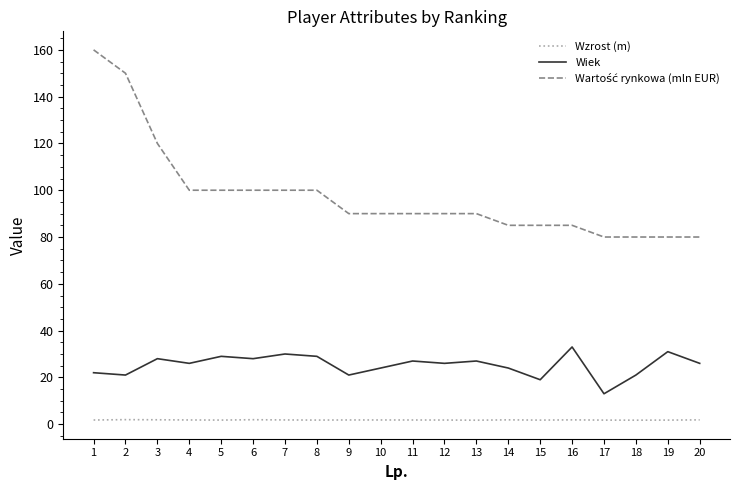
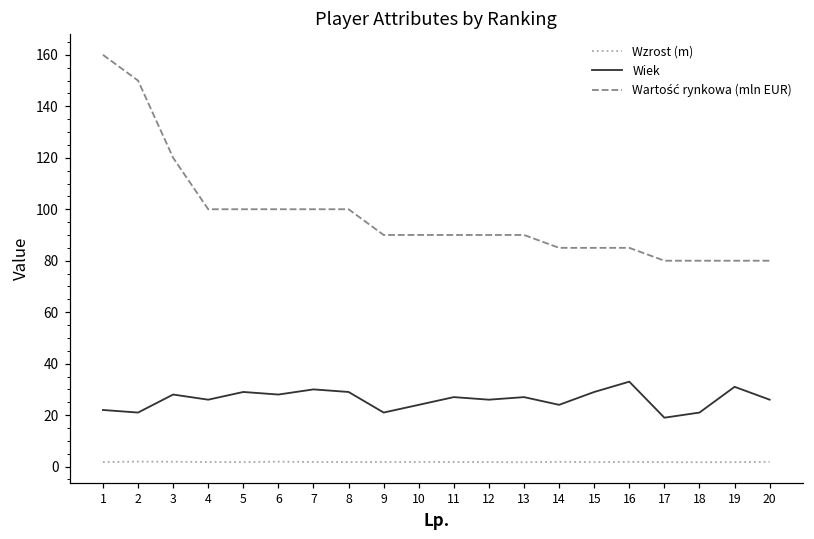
Wiek, 15: 19 -> 29
Wiek, 17: 13 -> 19
